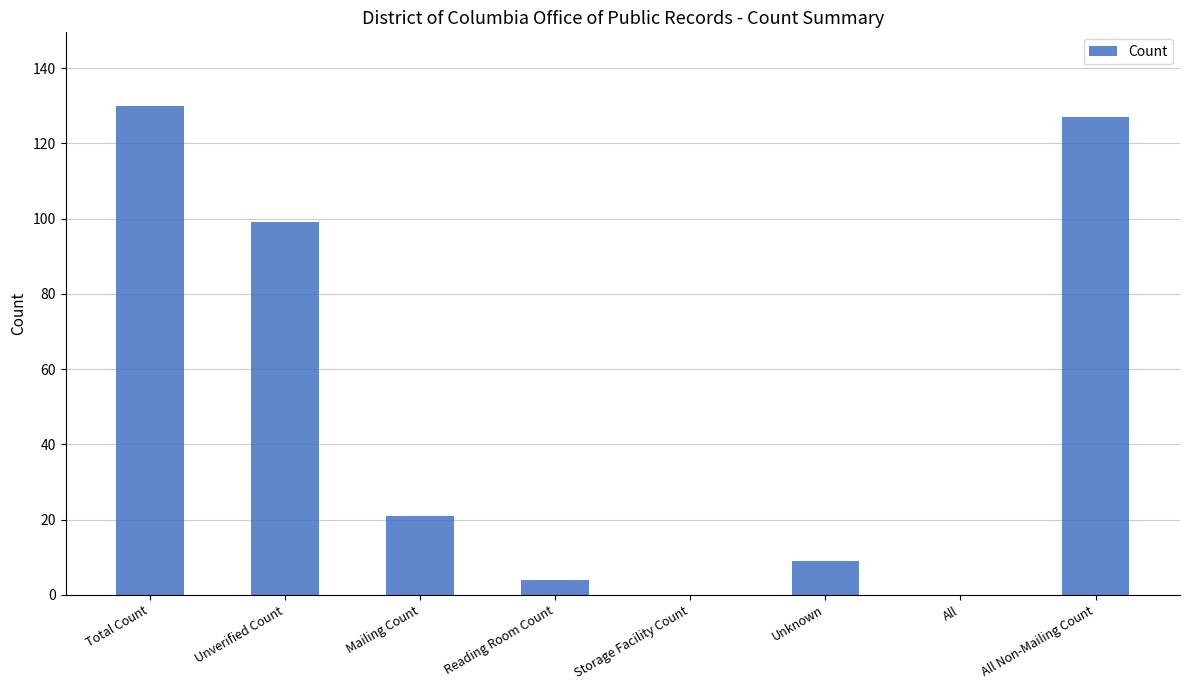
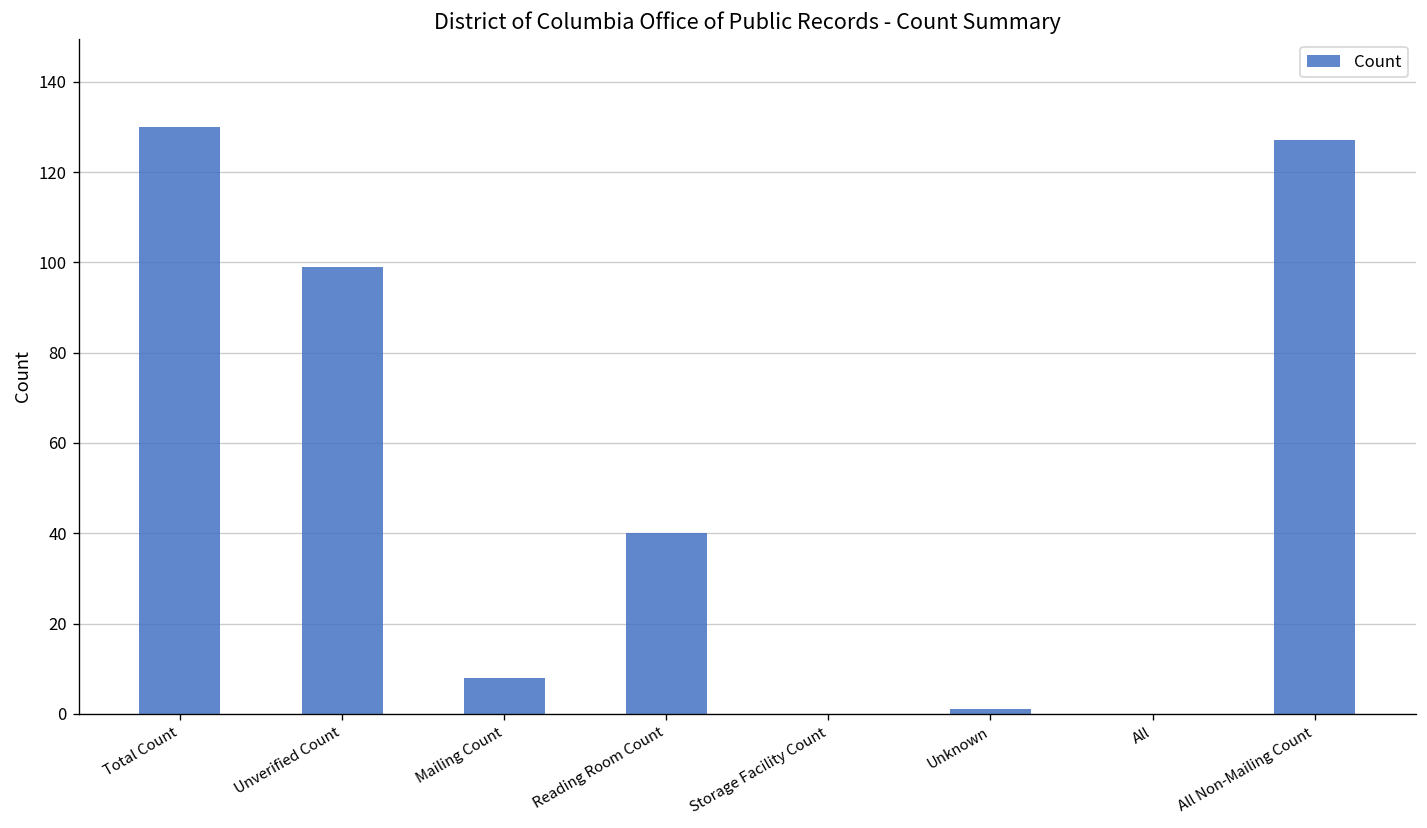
Mailing Count: 21 -> 8
Reading Room Count: 4 -> 40
Unknown: 9 -> 1
